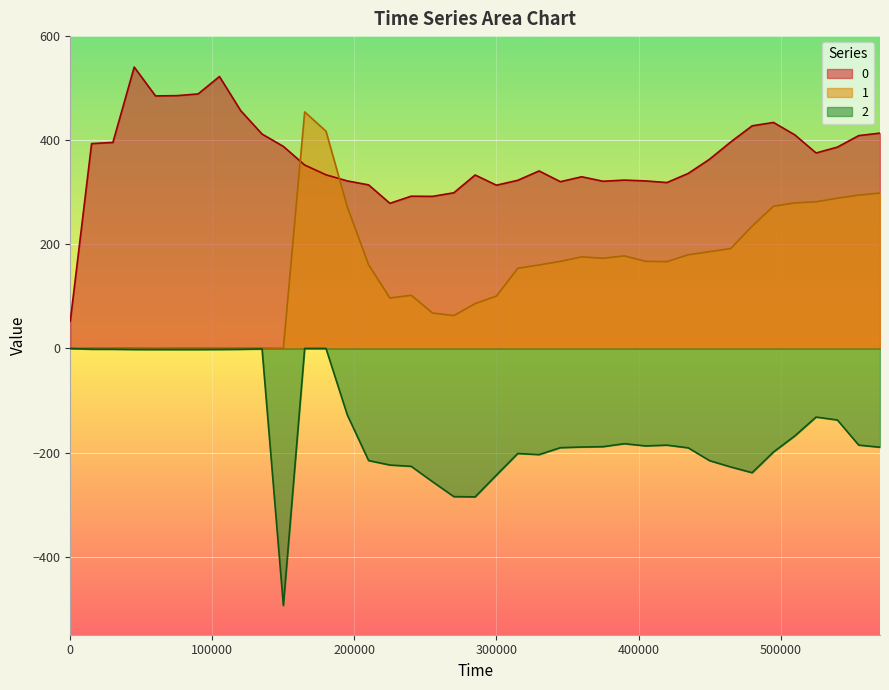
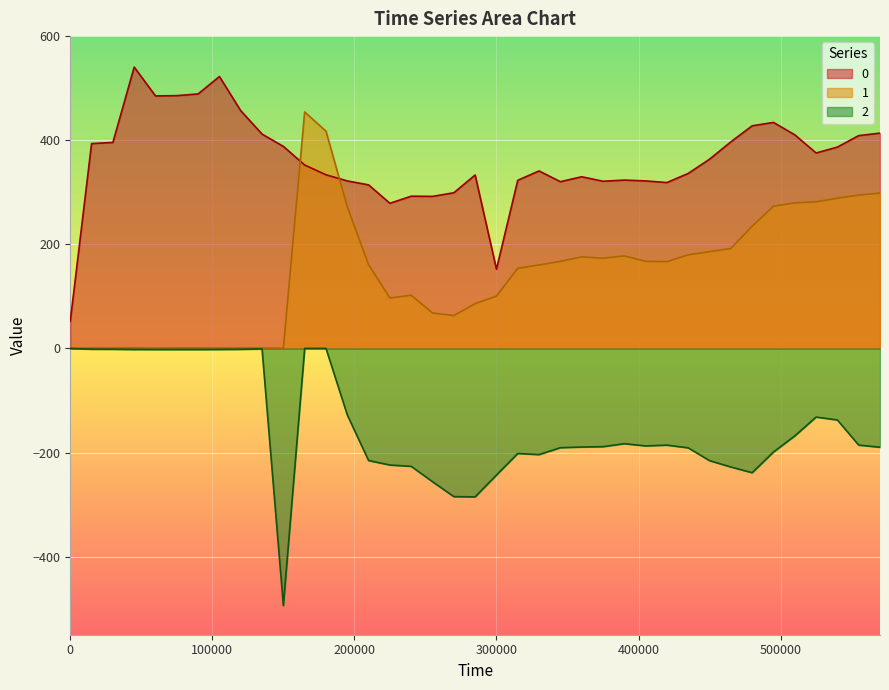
0, 300000: 310 -> 150
